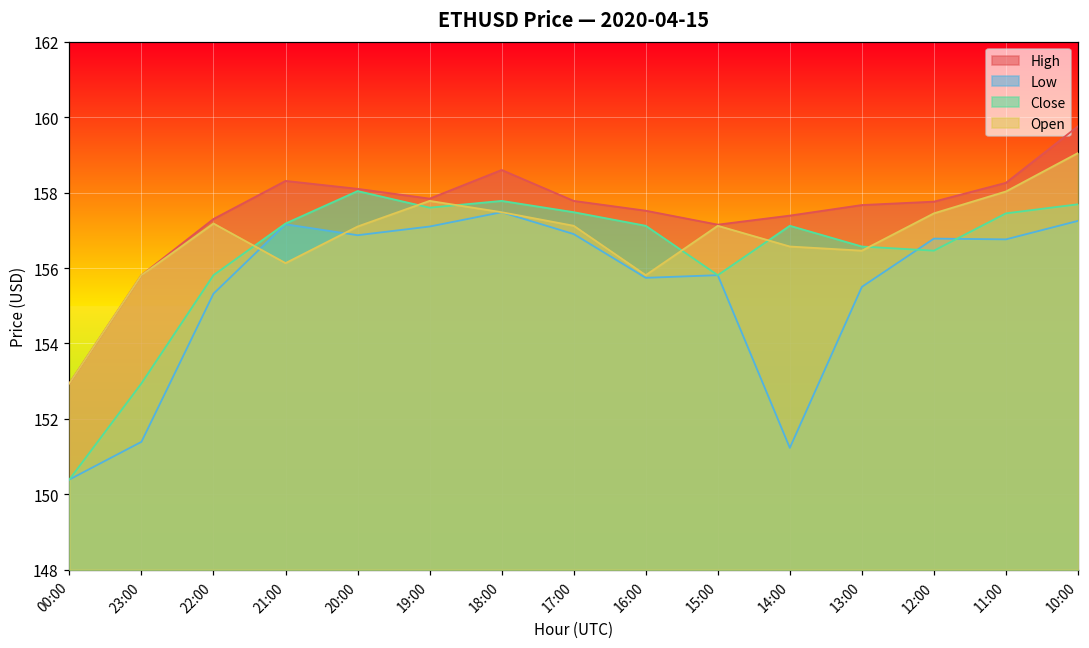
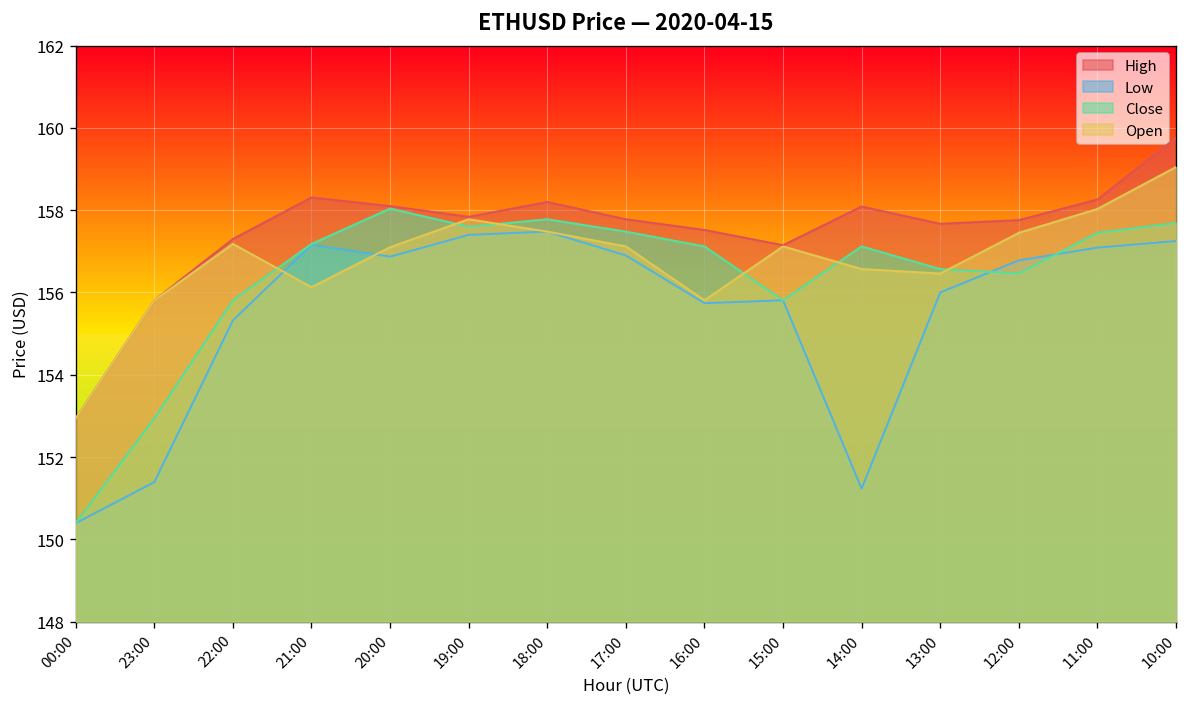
Low, 19:00: 157.1 -> 157.4
High, 18:00: 158.6 -> 158.2
High, 14:00: 157.4 -> 158.1
Low, 13:00: 155.5 -> 156.0
Low, 11:00: 156.8 -> 157.1
